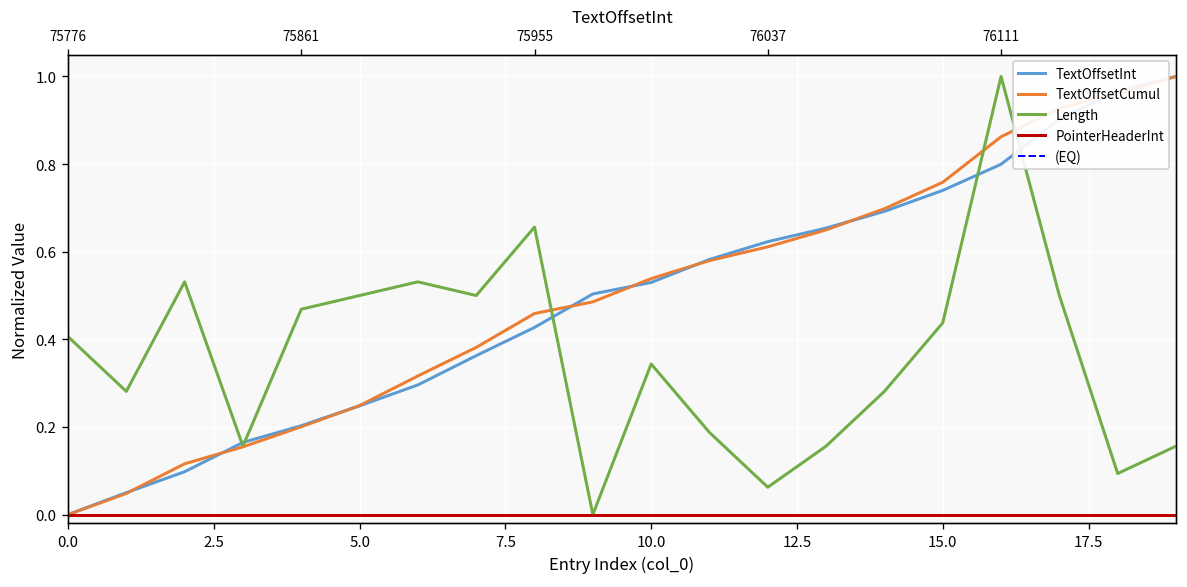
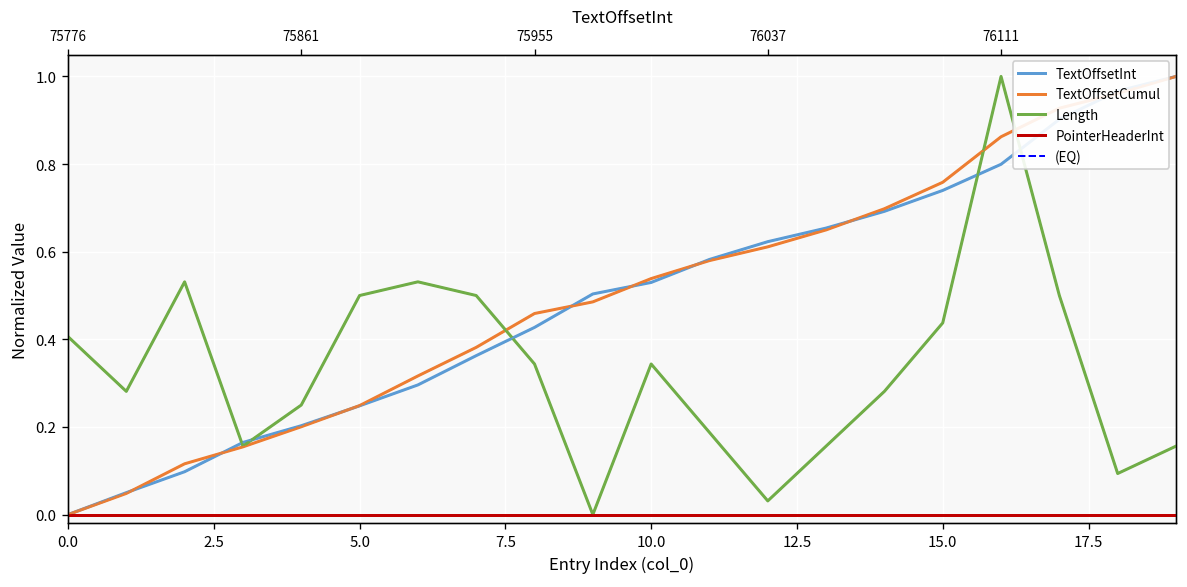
Length, 75861: 0.47 -> 0.25
Length, 75955: 0.66 -> 0.34
Length, 76037: 0.06 -> 0.03
